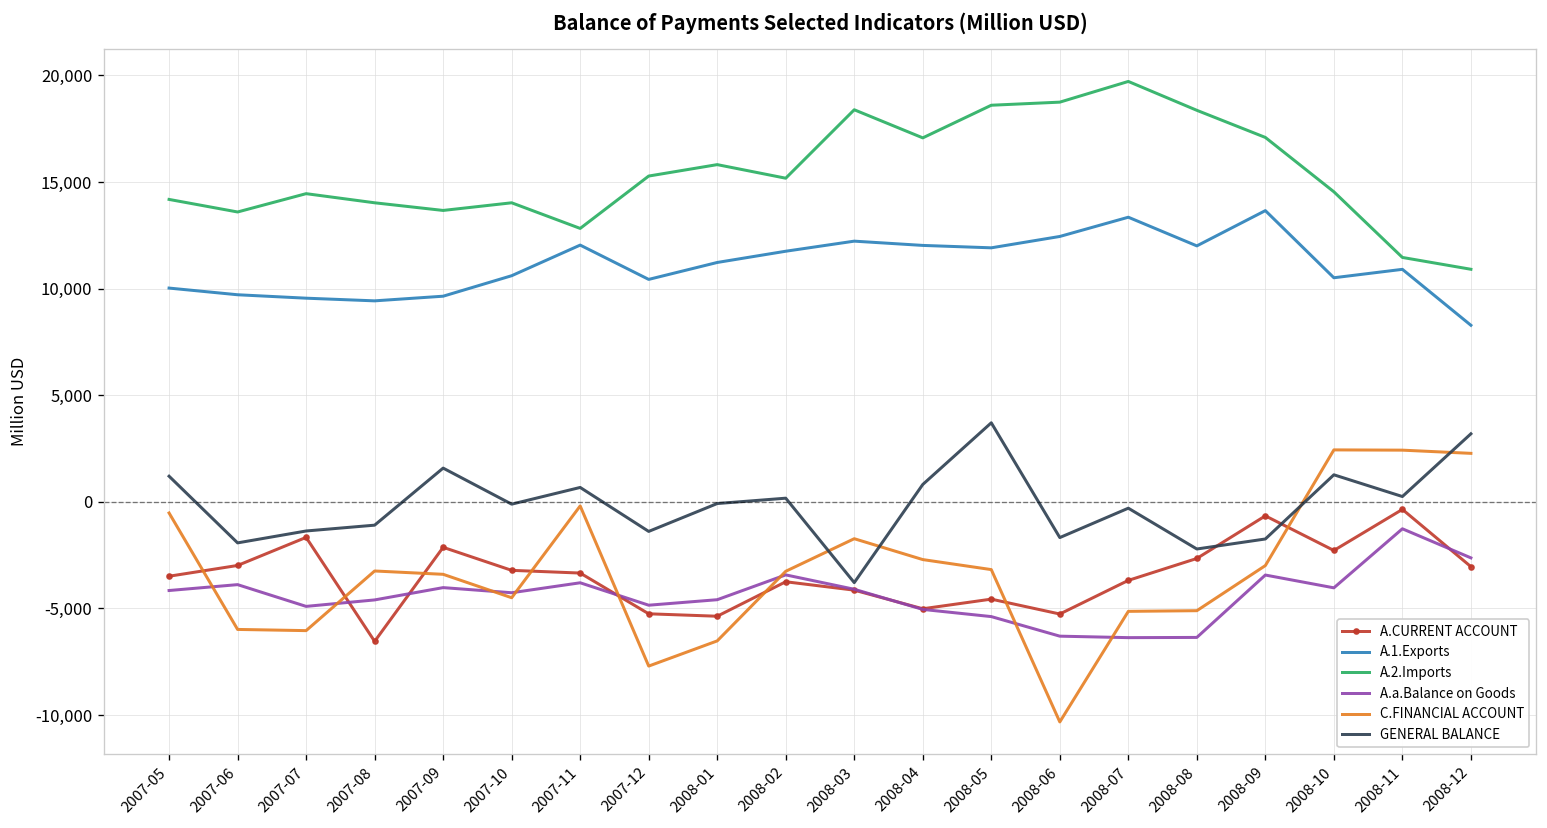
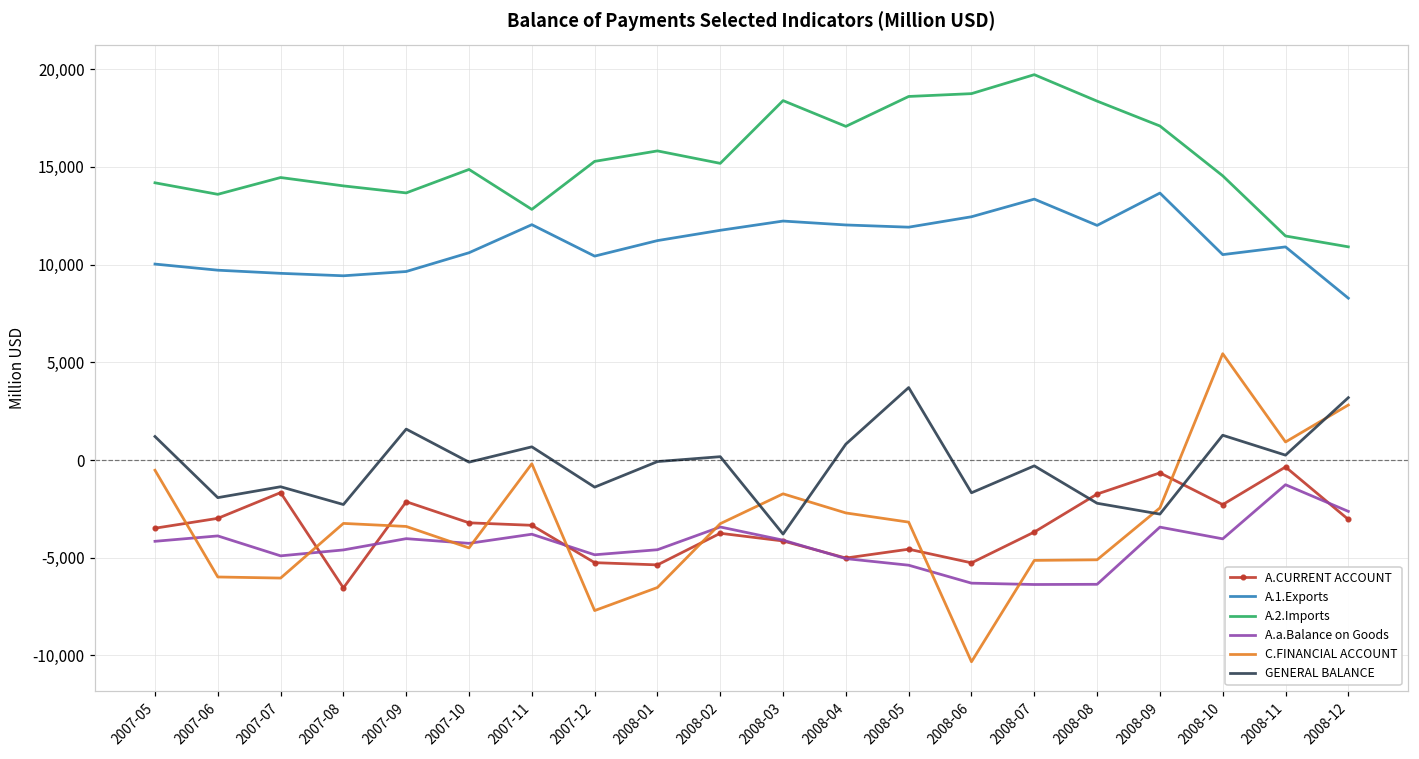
GENERAL BALANCE, 2007-08: -1,100 -> -2,300
A.2.Imports, 2007-10: 14,000 -> 14,900
A.CURRENT ACCOUNT, 2008-08: -2,700 -> -1,700
C.FINANCIAL ACCOUNT, 2008-09: -3,000 -> -2,400
GENERAL BALANCE, 2008-09: -1,700 -> -2,800
C.FINANCIAL ACCOUNT, 2008-10: 2,400 -> 5,400
C.FINANCIAL ACCOUNT, 2008-11: 2,400 -> 900
C.FINANCIAL ACCOUNT, 2008-12: 2,300 -> 2,800
